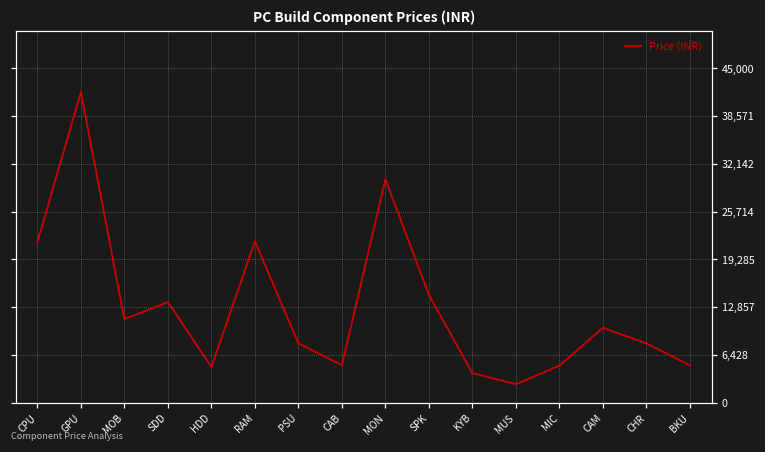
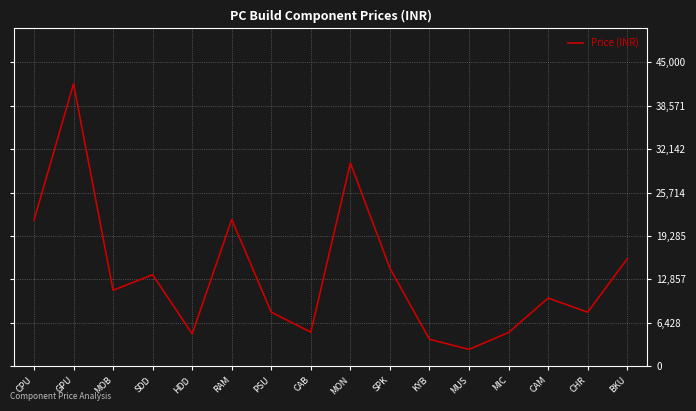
BKU: 5,000 -> 16,000
